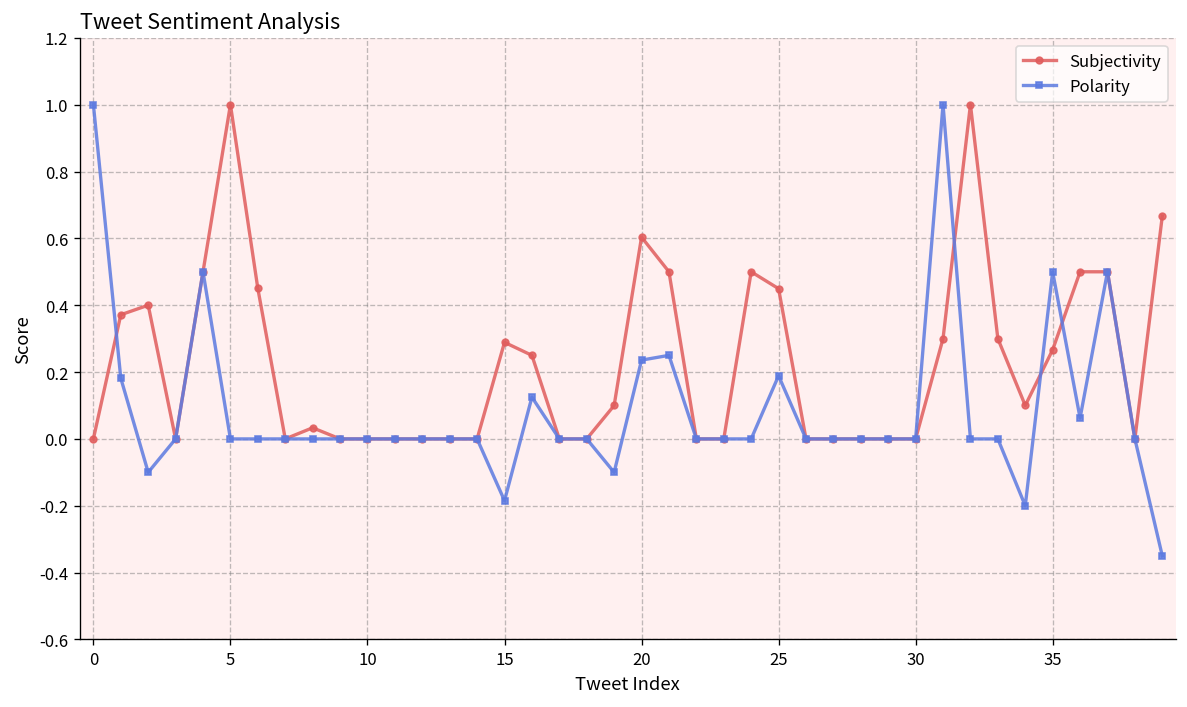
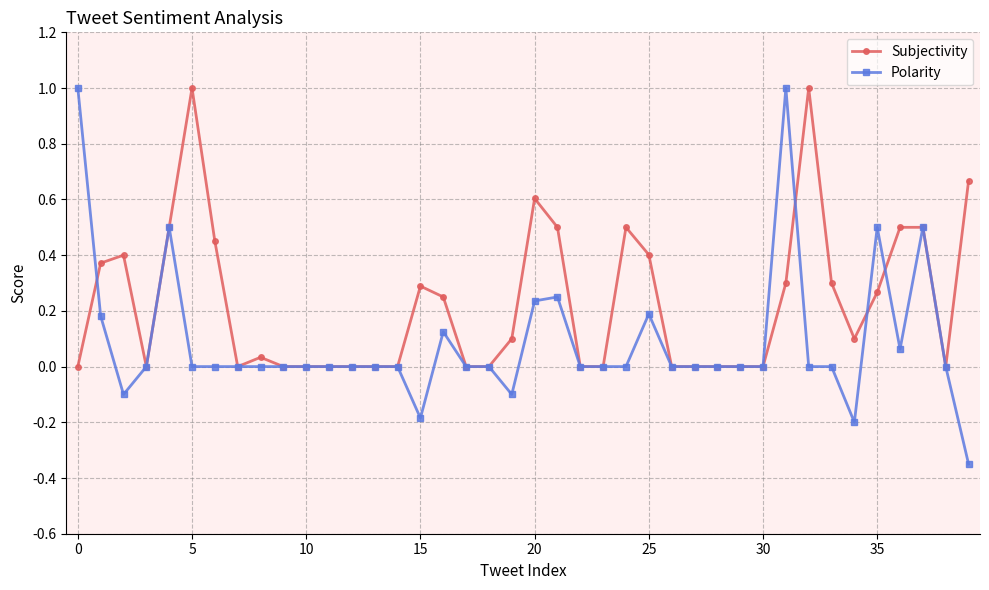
Subjectivity, 25: 0.45 -> 0.40
